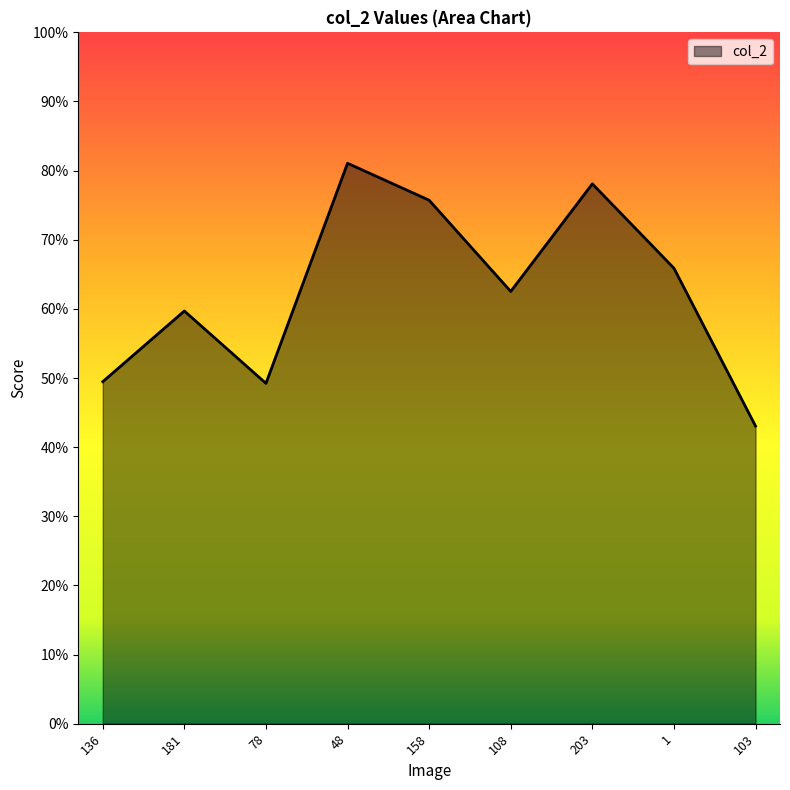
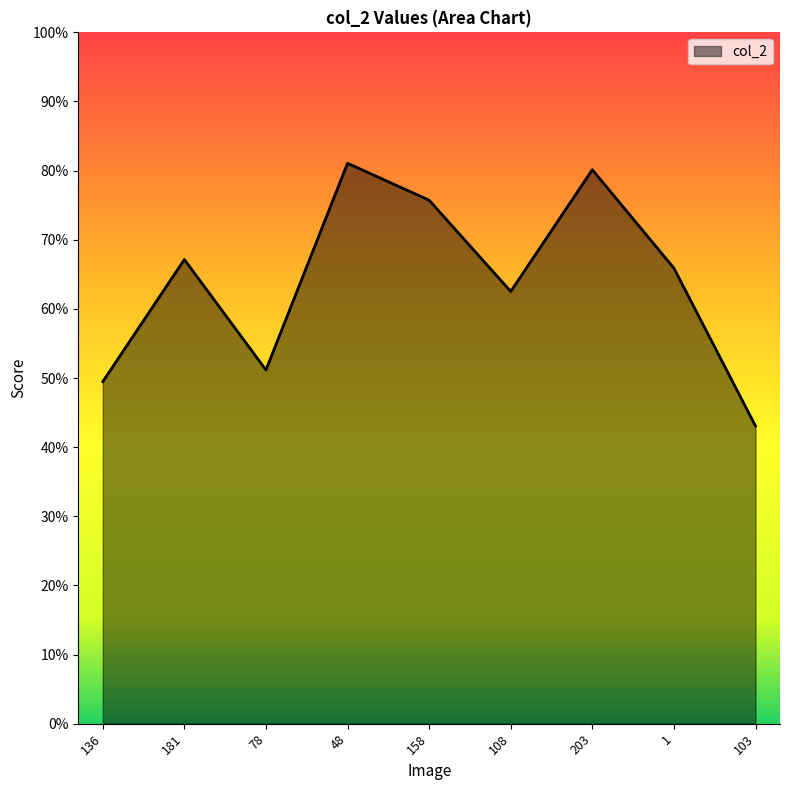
181: 60% -> 67%
78: 49% -> 51%
203: 78% -> 80%
